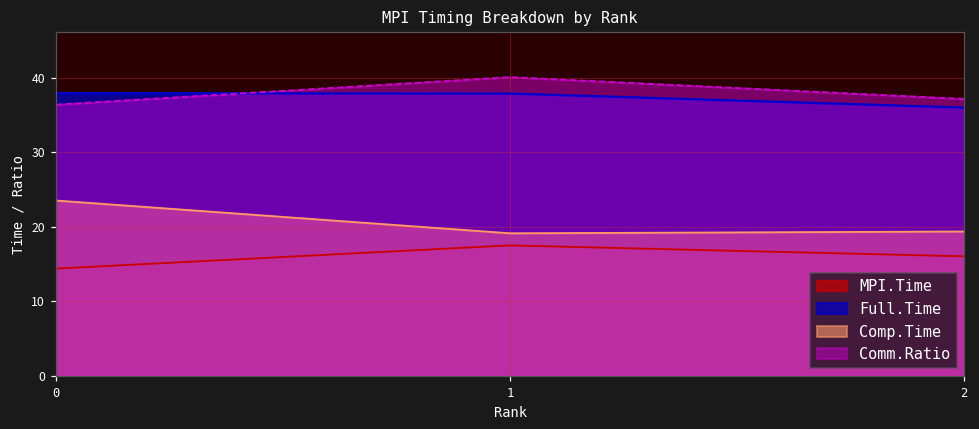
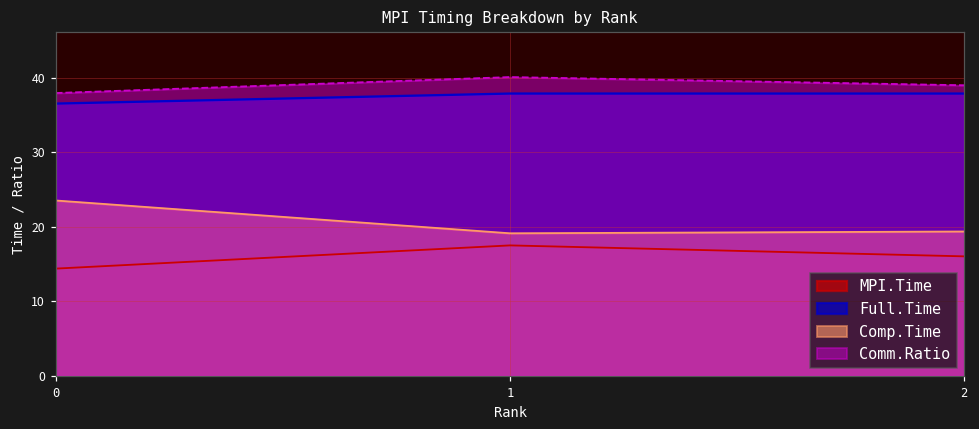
Full.Time, 0: 38 -> 37
Comm.Ratio, 0: 36 -> 38
Full.Time, 2: 36 -> 38
Comm.Ratio, 2: 37 -> 39
